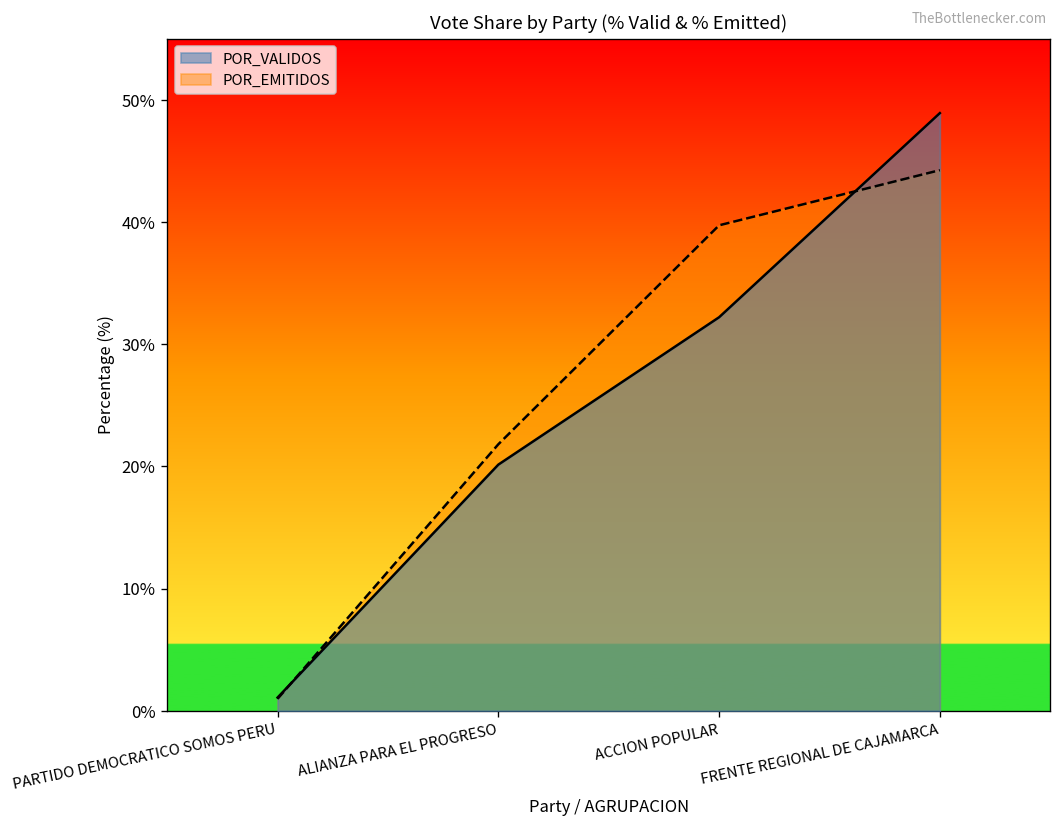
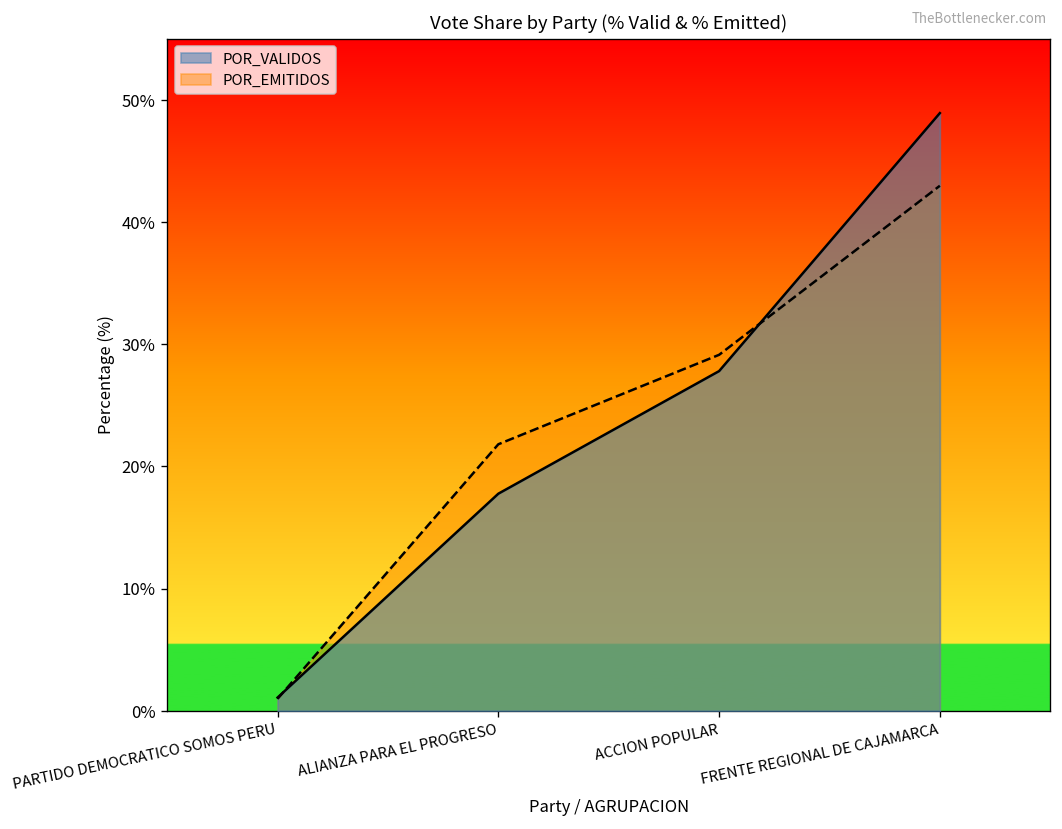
POR_VALIDOS, ALIANZA PARA EL PROGRESO: 20.2% -> 17.8%
POR_VALIDOS, ACCION POPULAR: 32.2% -> 27.8%
POR_EMITIDOS, ACCION POPULAR: 39.7% -> 29.1%
POR_EMITIDOS, FRENTE REGIONAL DE CAJAMARCA: 44.3% -> 43.0%
